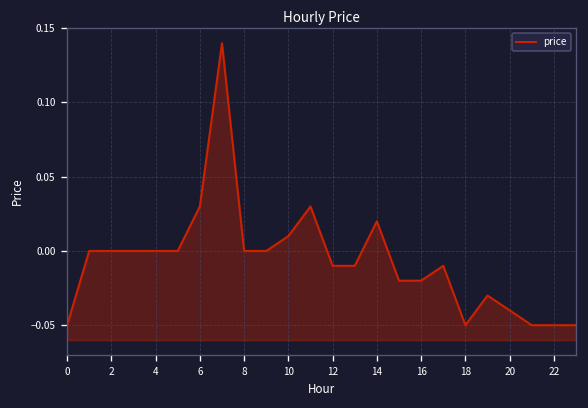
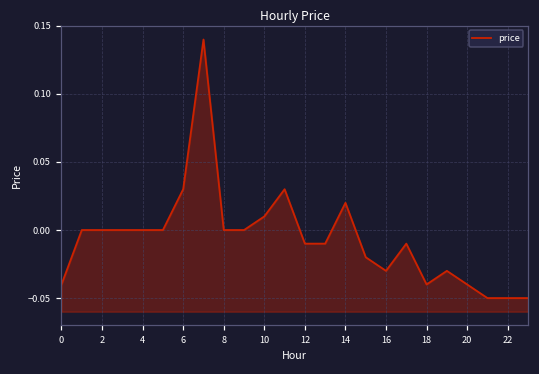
0: -0.05 -> -0.04
16: -0.02 -> -0.03
18: -0.05 -> -0.04
